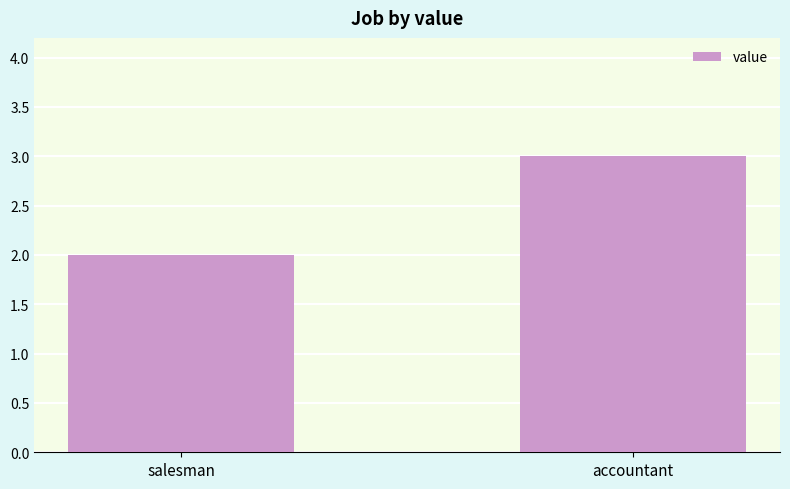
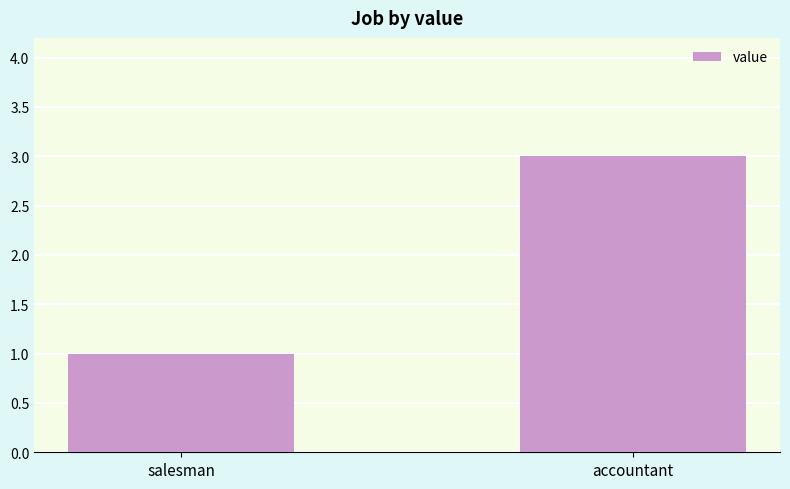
salesman: 2 -> 1
